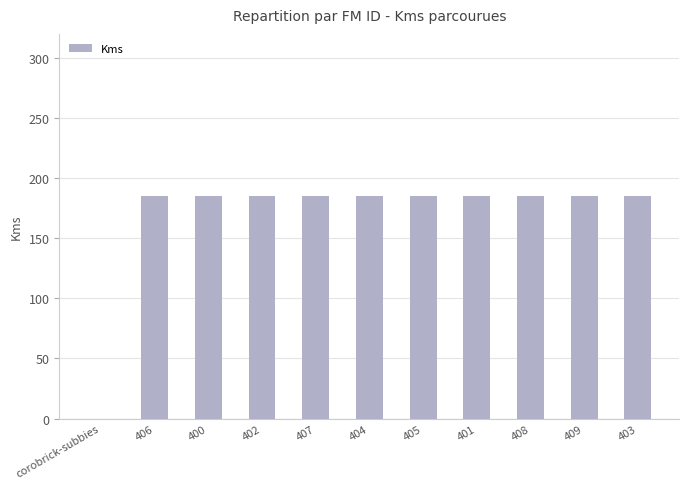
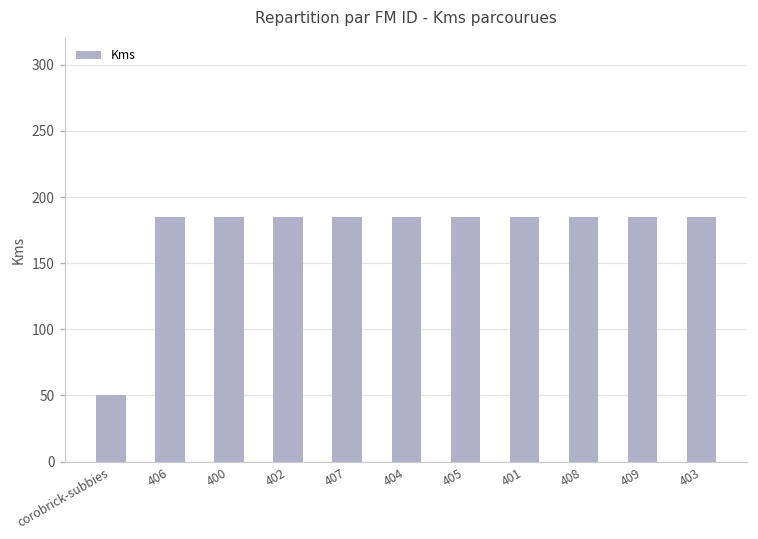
corobrick-subbies: 0 -> 50
